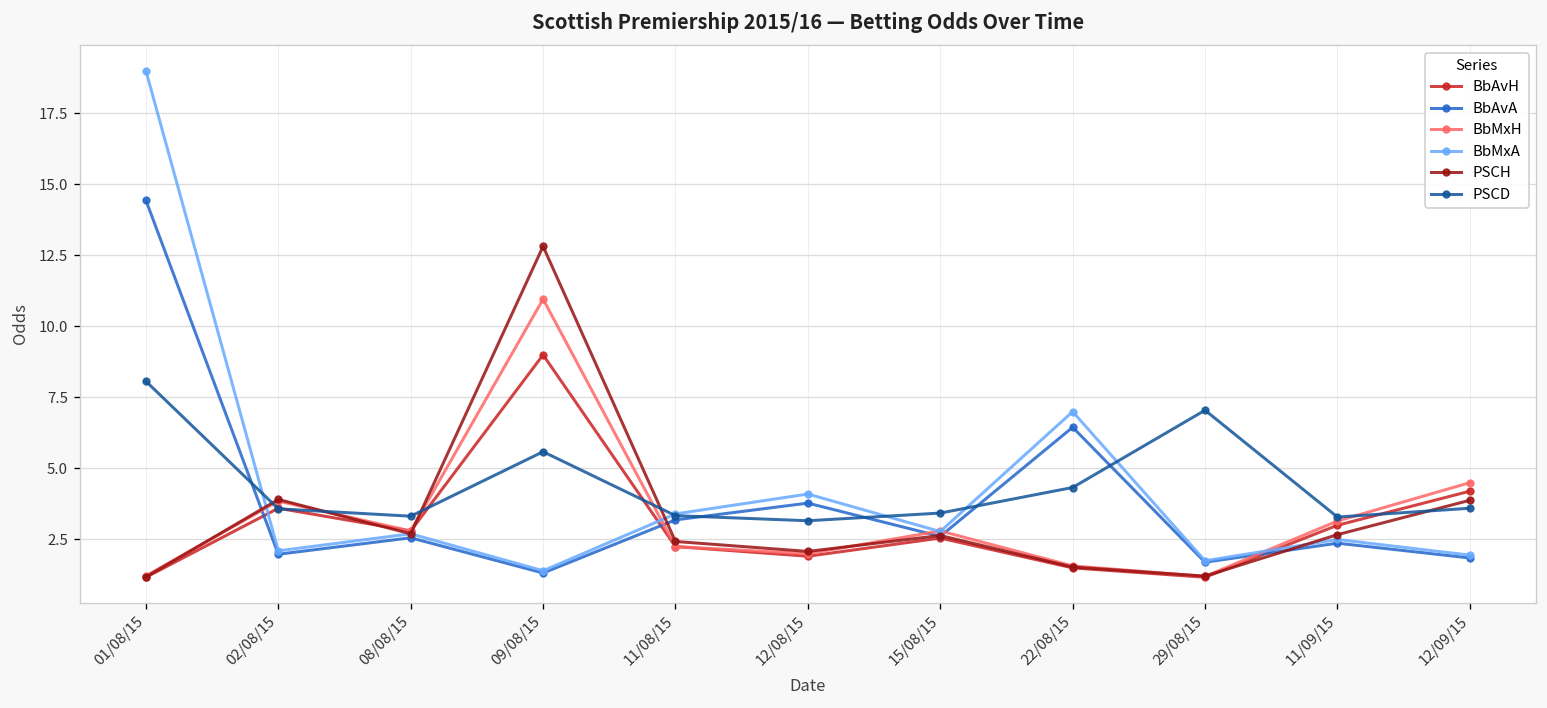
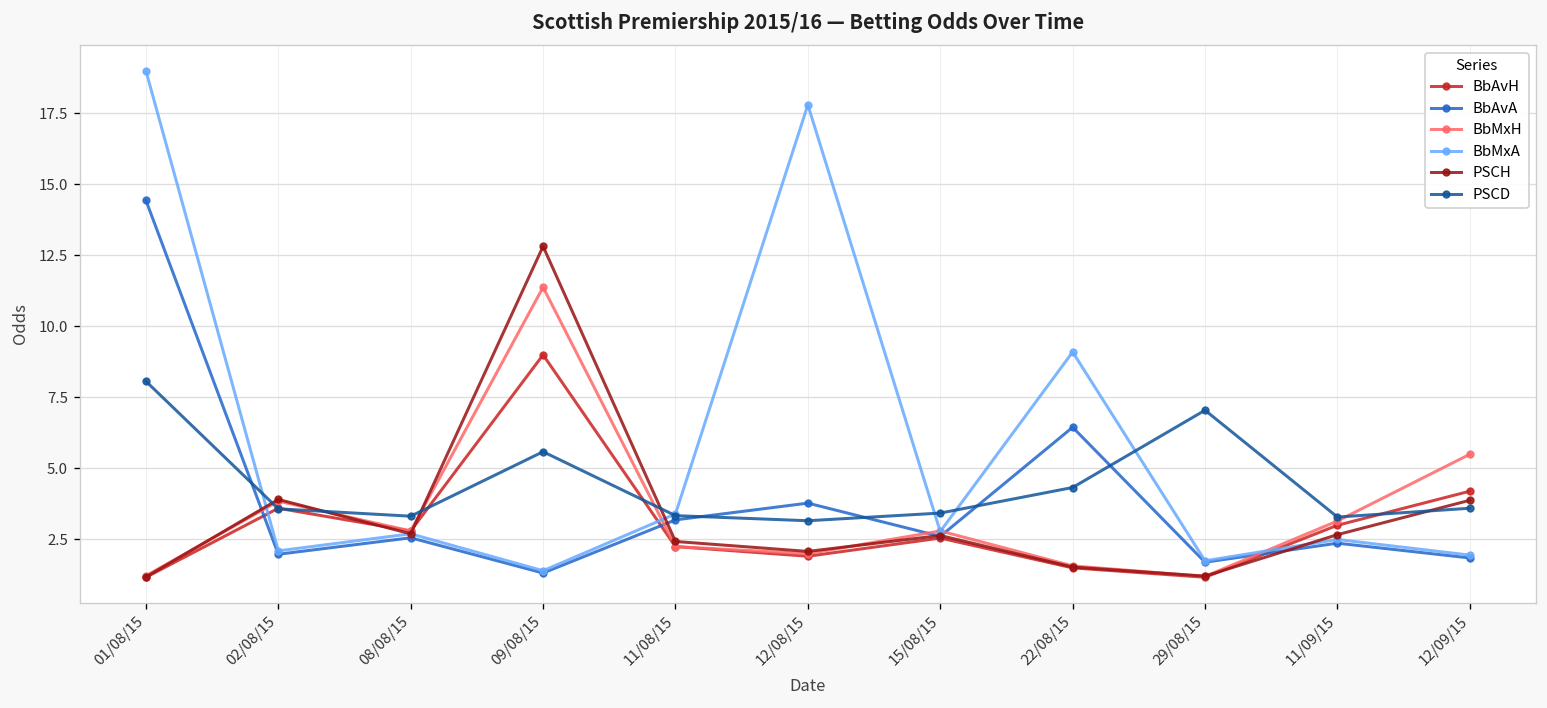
BbMxH, 09/08/15: 11.0 -> 11.4
BbMxA, 12/08/15: 4.1 -> 17.8
BbMxA, 22/08/15: 7.0 -> 9.1
BbMxH, 12/09/15: 4.5 -> 5.5
